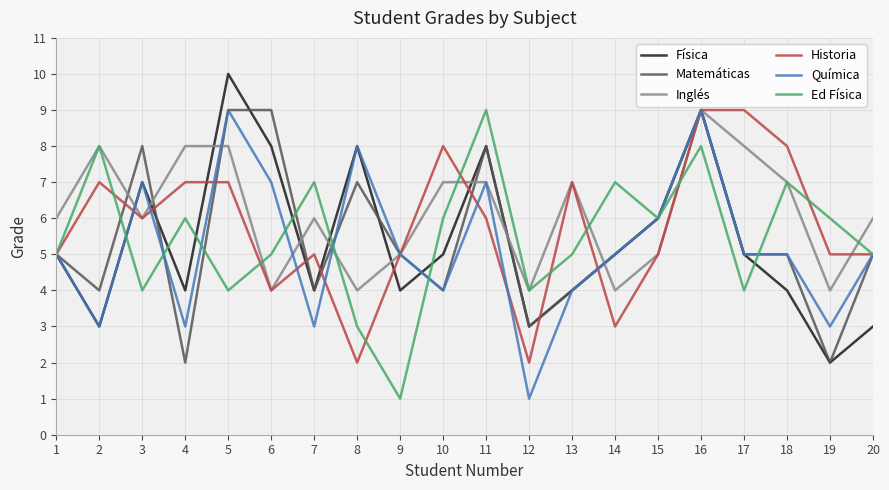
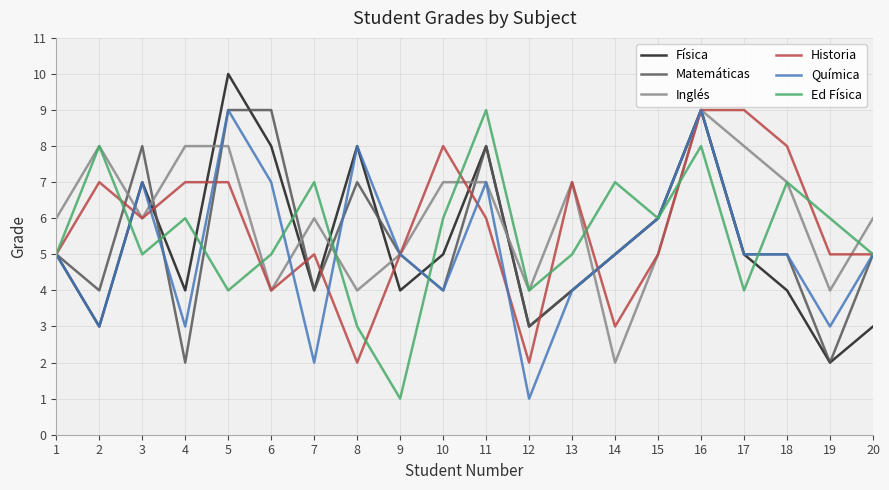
Ed Física, 3: 4 -> 5
Química, 7: 3 -> 2
Inglés, 14: 4 -> 2
